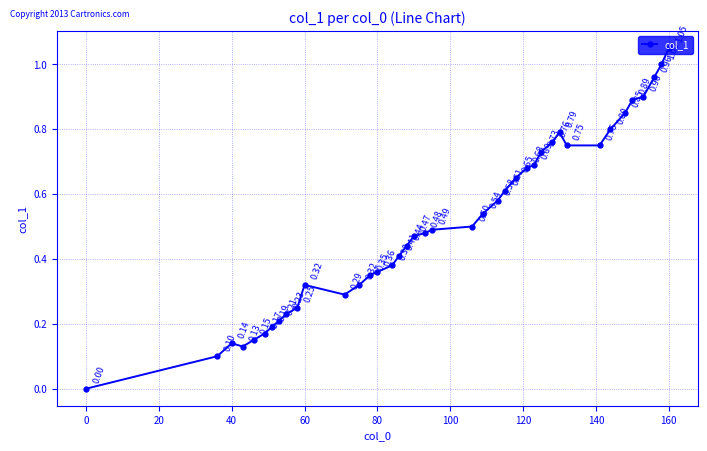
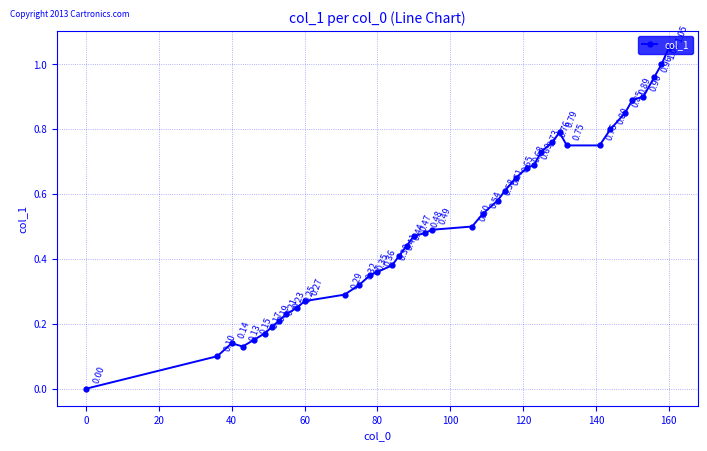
60: 0.32 -> 0.27
